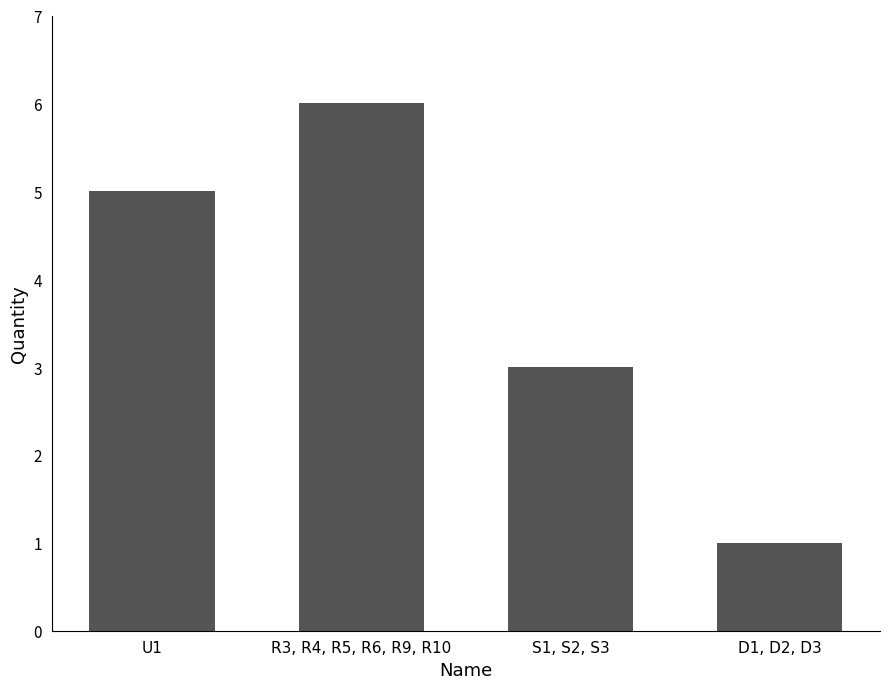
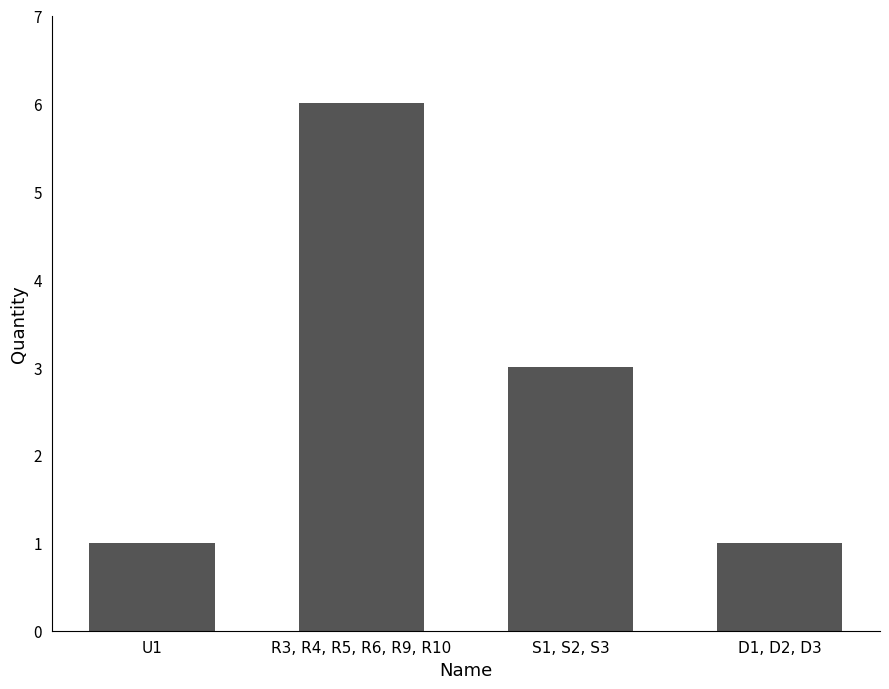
U1: 5 -> 1
